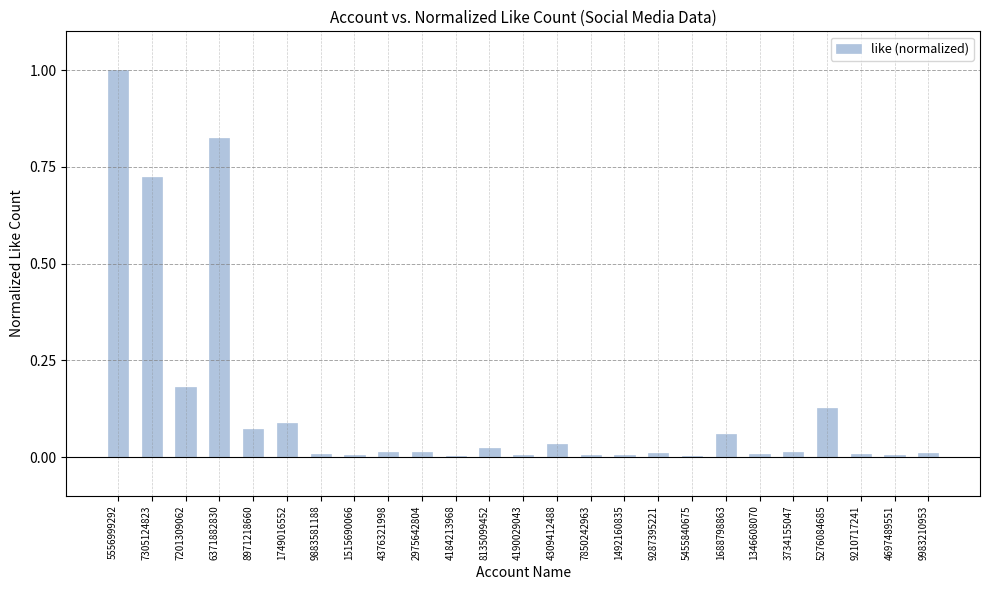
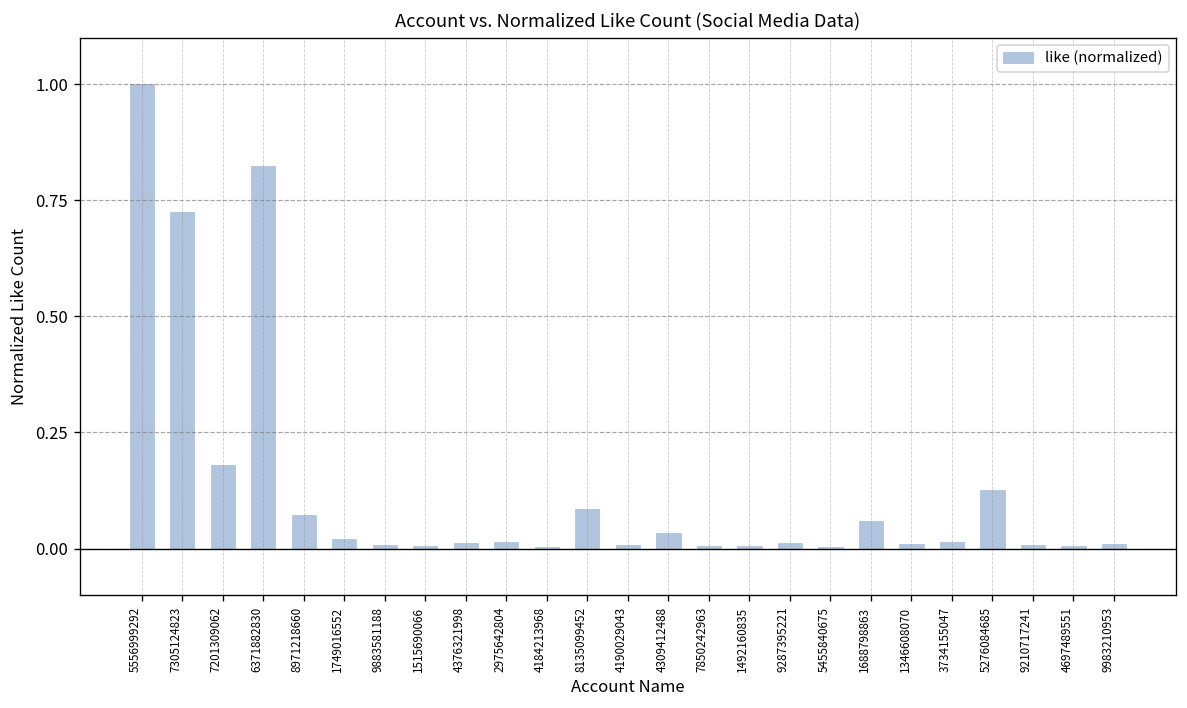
1749016552: 0.09 -> 0.02
8135099452: 0.02 -> 0.08
